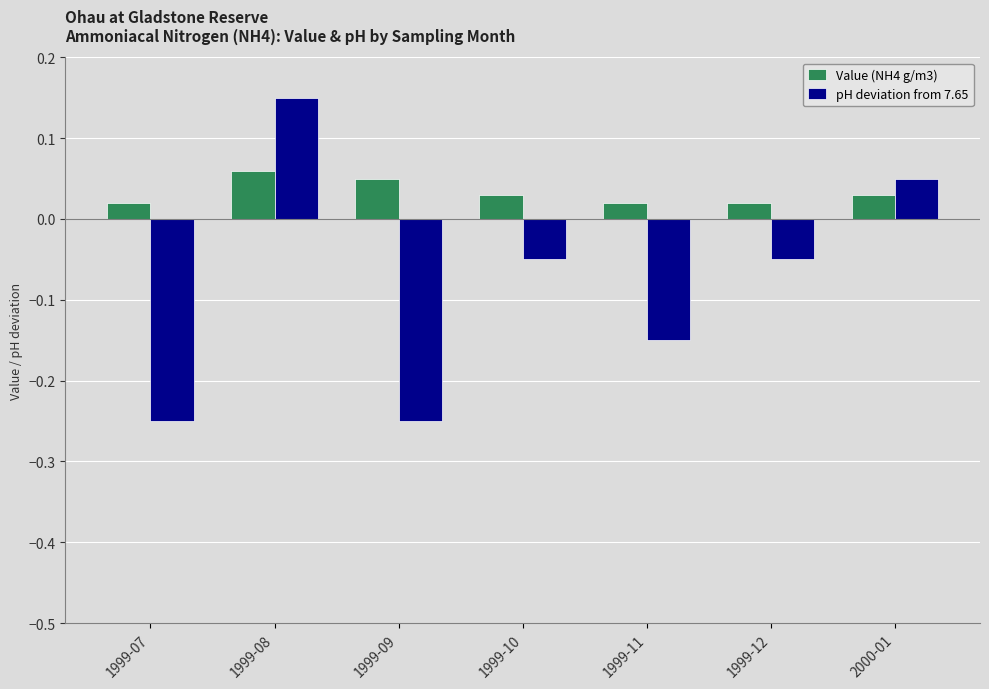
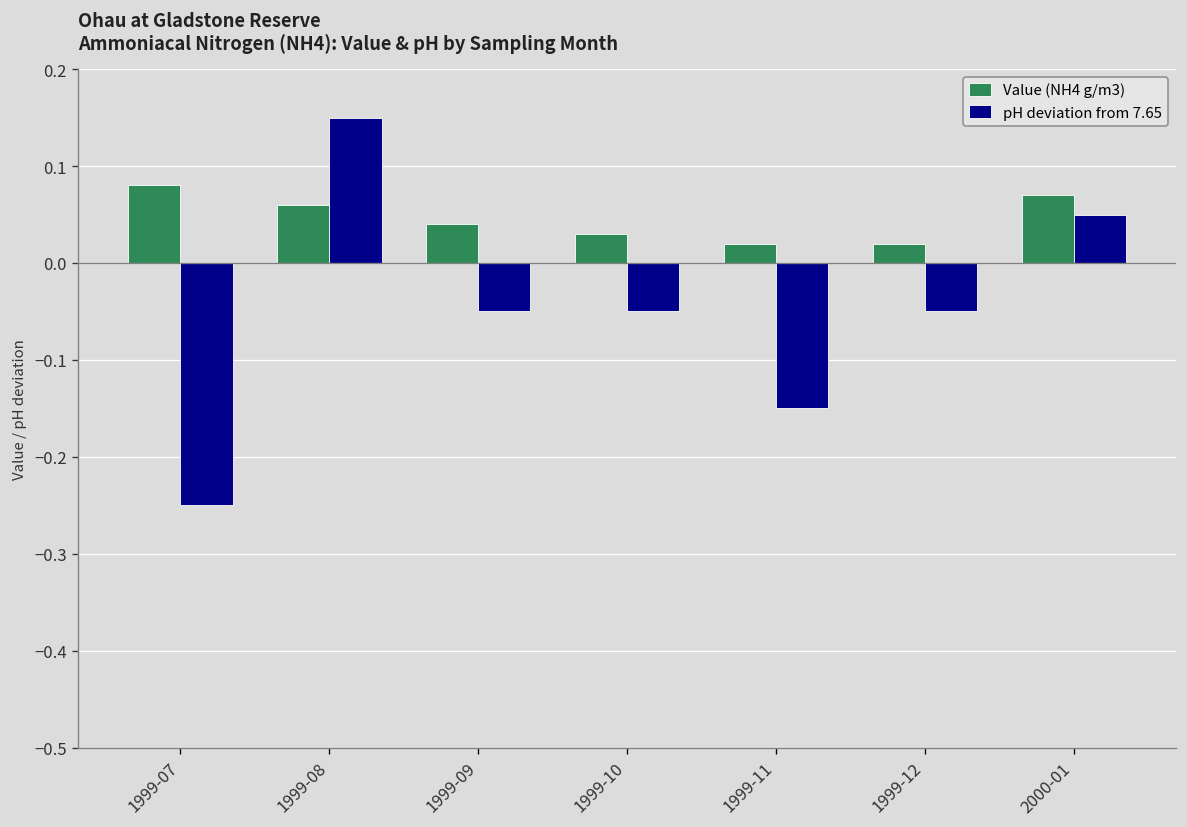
Value (NH4 g/m3), 1999-07: 0.02 -> 0.08
Value (NH4 g/m3), 1999-09: 0.05 -> 0.04
pH deviation from 7.65, 1999-09: -0.25 -> -0.05
Value (NH4 g/m3), 2000-01: 0.03 -> 0.07
